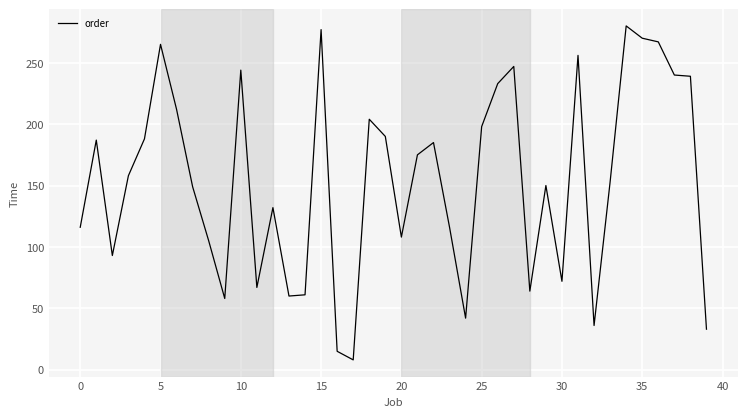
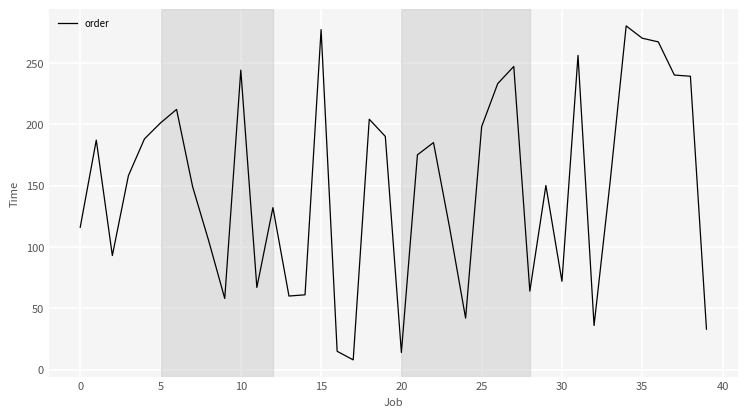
5: 265 -> 201
20: 108 -> 14
